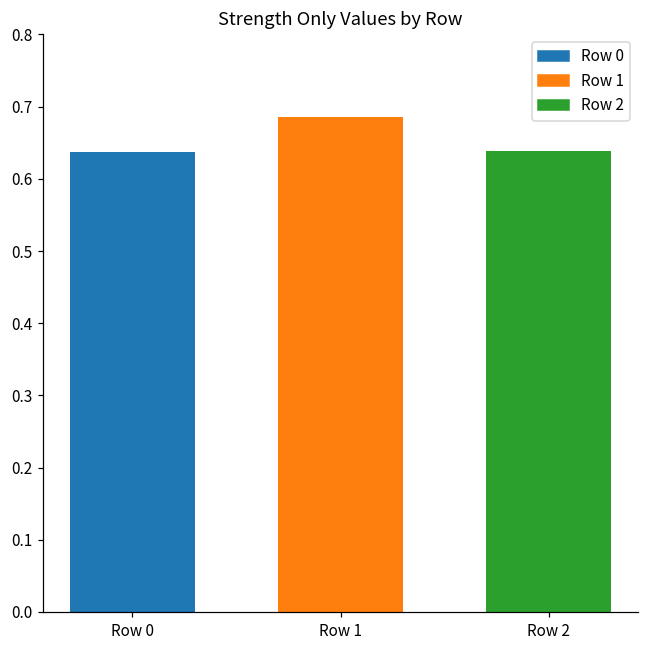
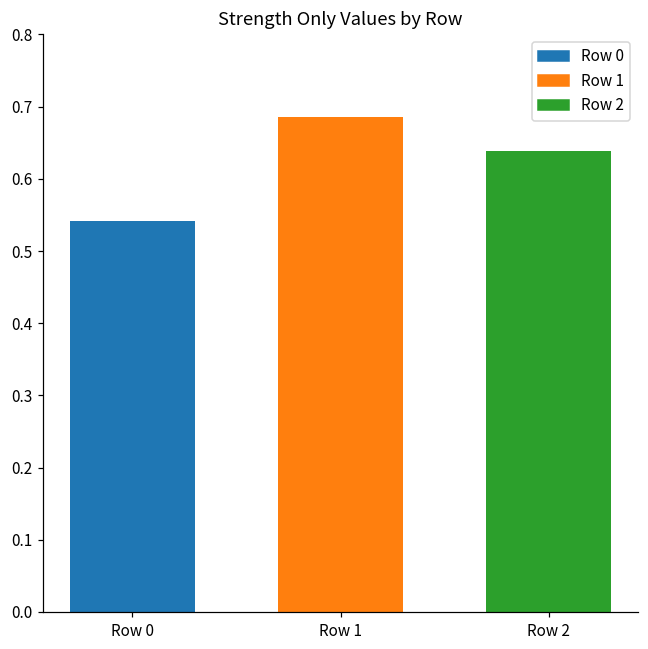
Row 0: 0.64 -> 0.54
